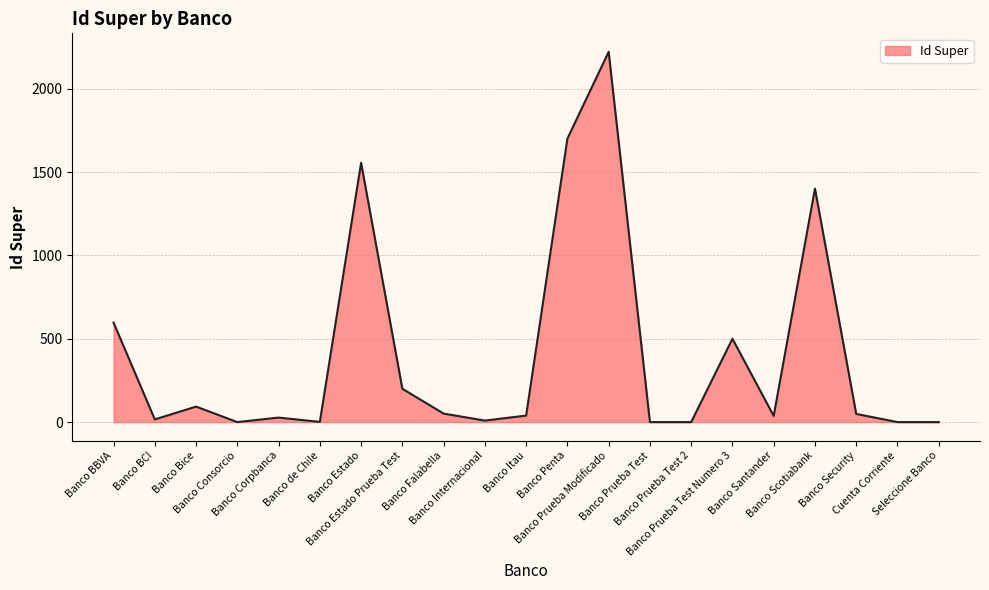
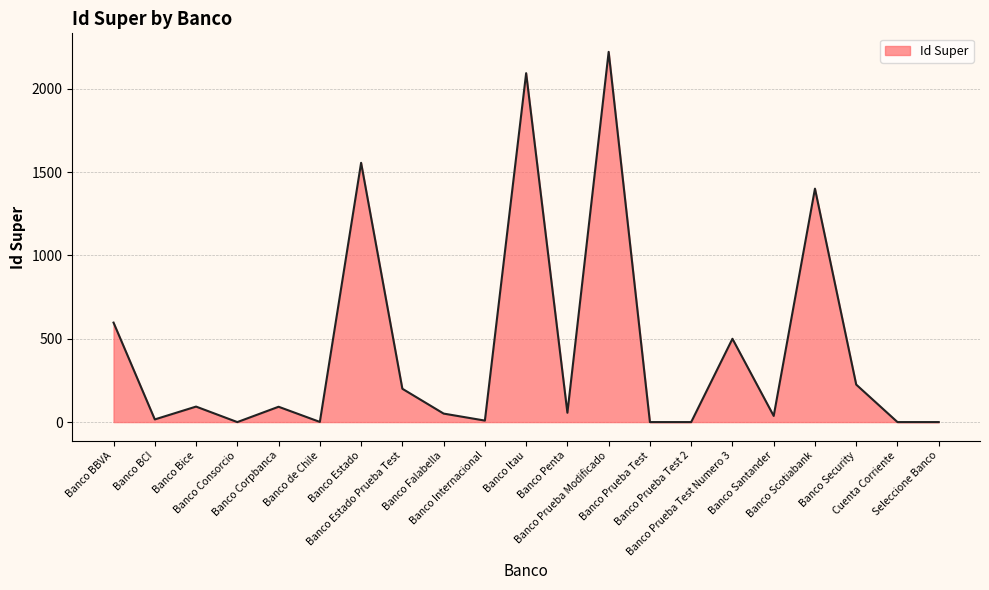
Banco Corpbanca: 30 -> 90
Banco Itau: 40 -> 2090
Banco Penta: 1700 -> 60
Banco Security: 50 -> 230
